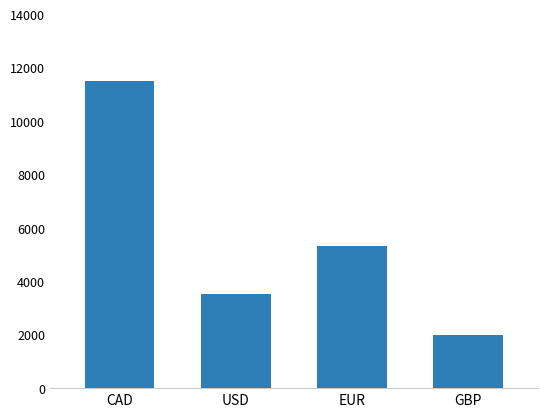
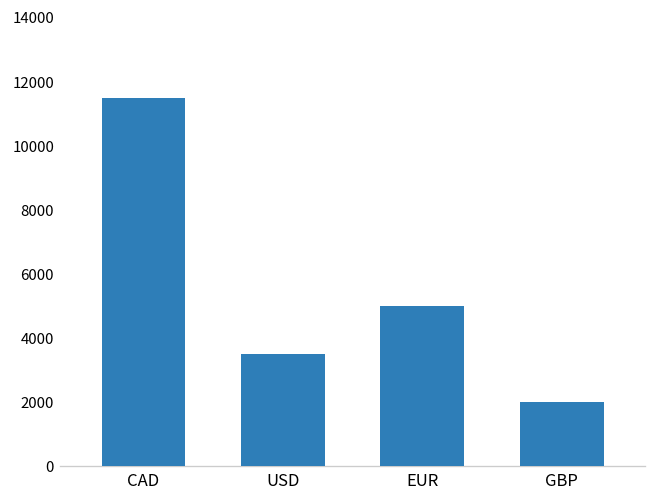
EUR: 5300 -> 5000
